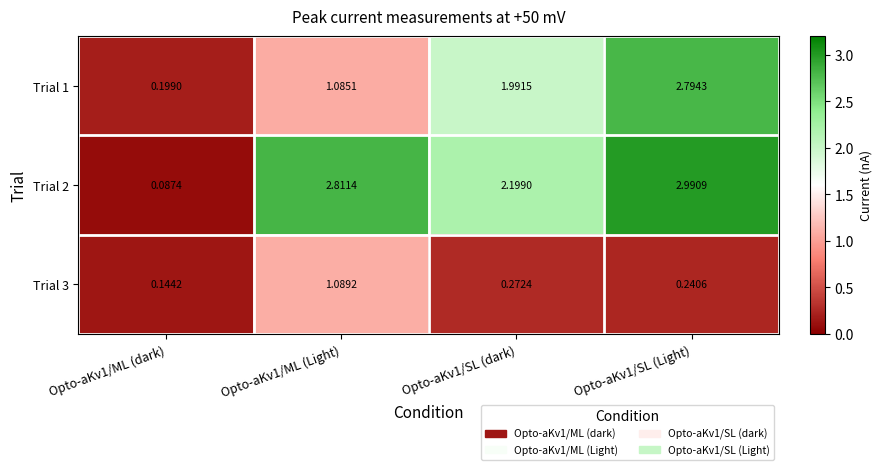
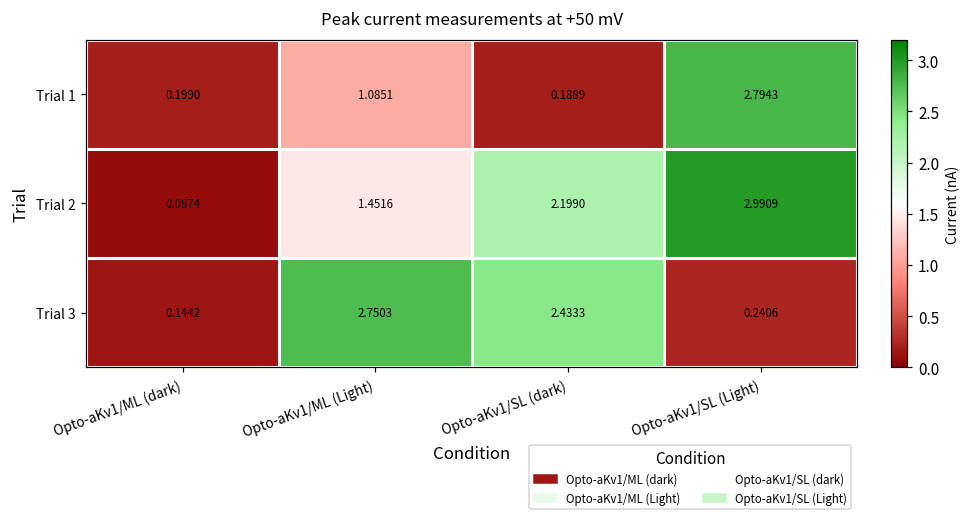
Trial 1, Opto-aKv1/SL (dark): 1.9915 -> 0.1889
Trial 2, Opto-aKv1/ML (Light): 2.8114 -> 1.4516
Trial 3, Opto-aKv1/ML (Light): 1.0892 -> 2.7503
Trial 3, Opto-aKv1/SL (dark): 0.2724 -> 2.4333
